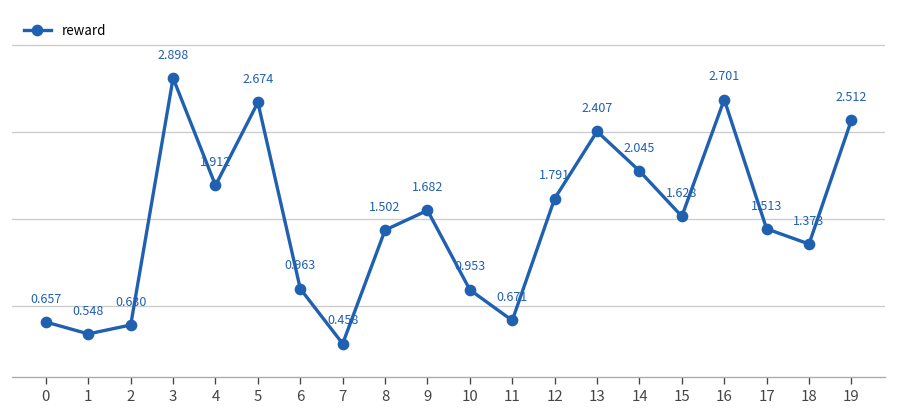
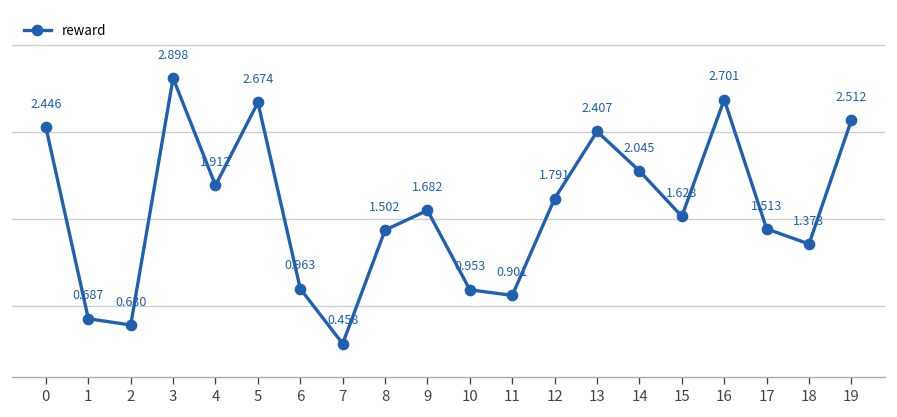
0: 0.657 -> 2.446
1: 0.548 -> 0.687
11: 0.671 -> 0.901
